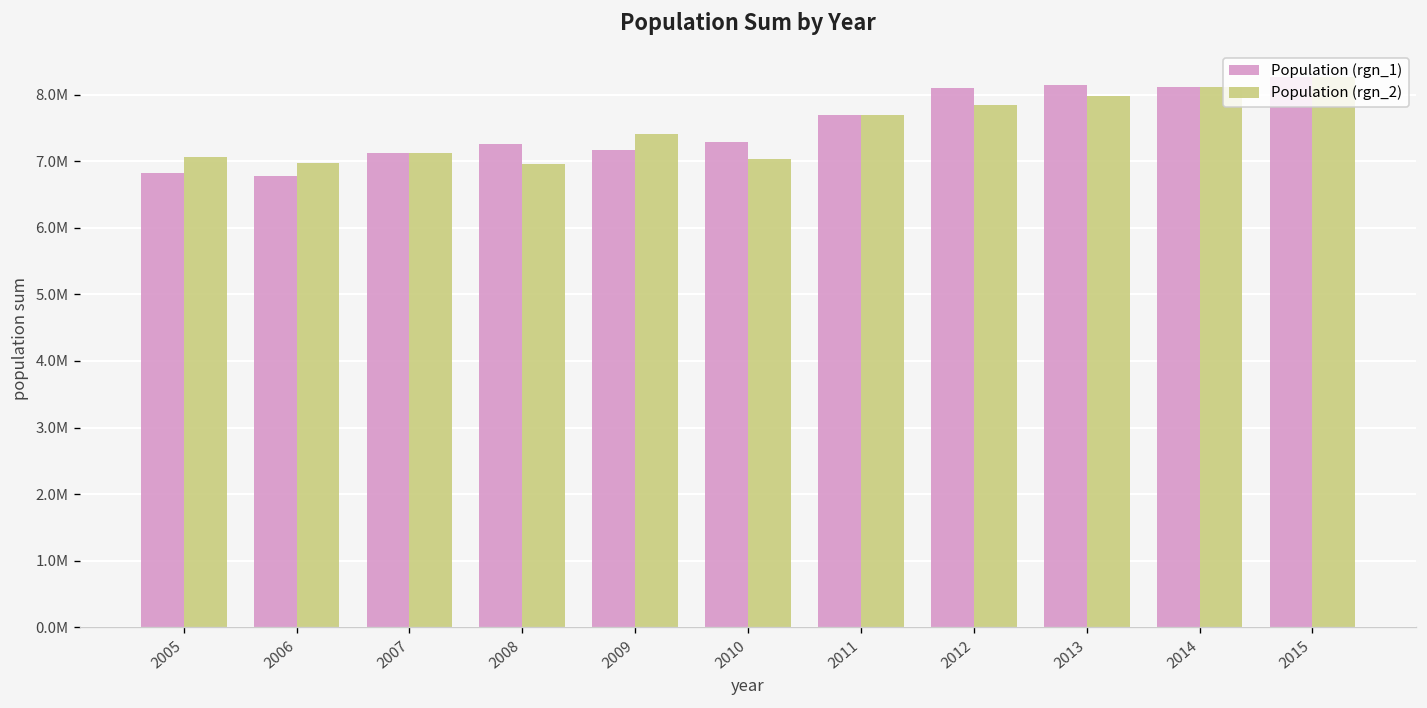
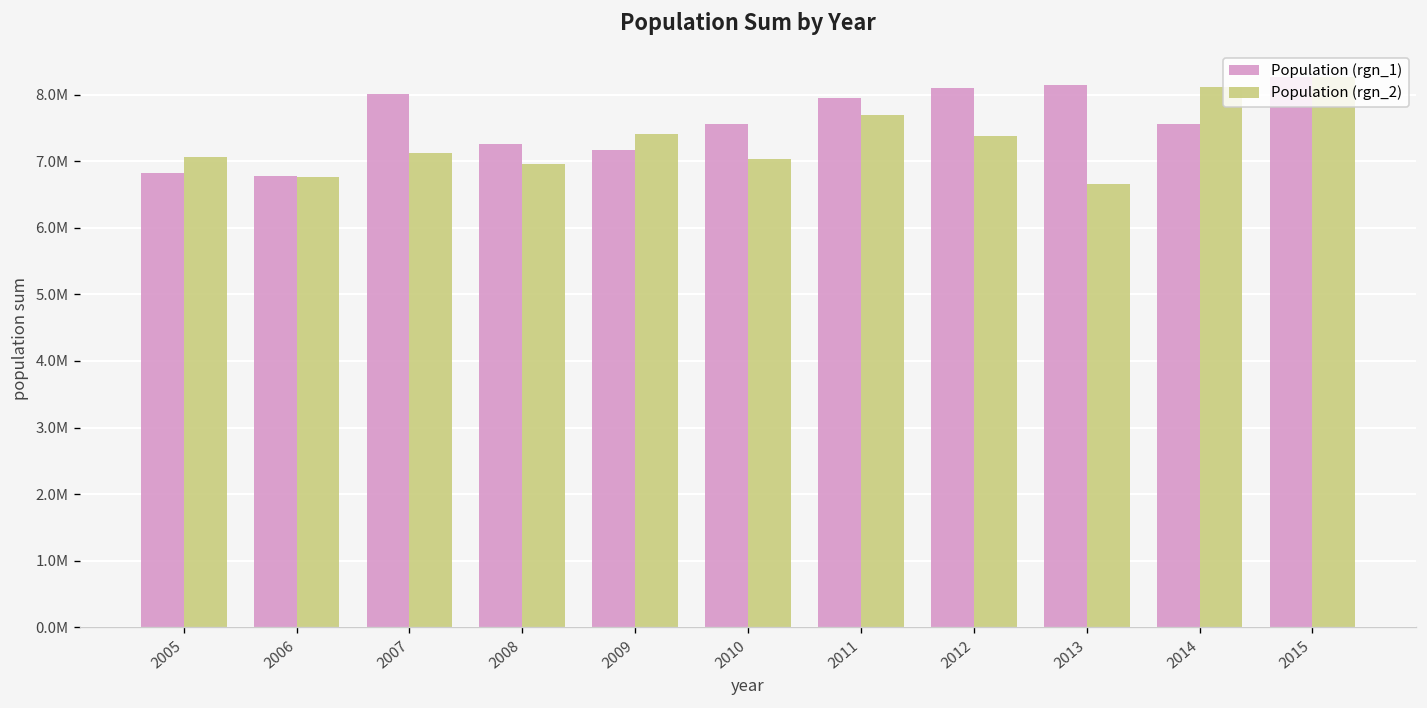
Population (rgn_2), 2006: 7000000 -> 6800000
Population (rgn_1), 2007: 7100000 -> 8000000
Population (rgn_1), 2010: 7300000 -> 7600000
Population (rgn_1), 2011: 7700000 -> 7900000
Population (rgn_2), 2012: 7800000 -> 7400000
Population (rgn_2), 2013: 8000000 -> 6700000
Population (rgn_1), 2014: 8100000 -> 7600000
